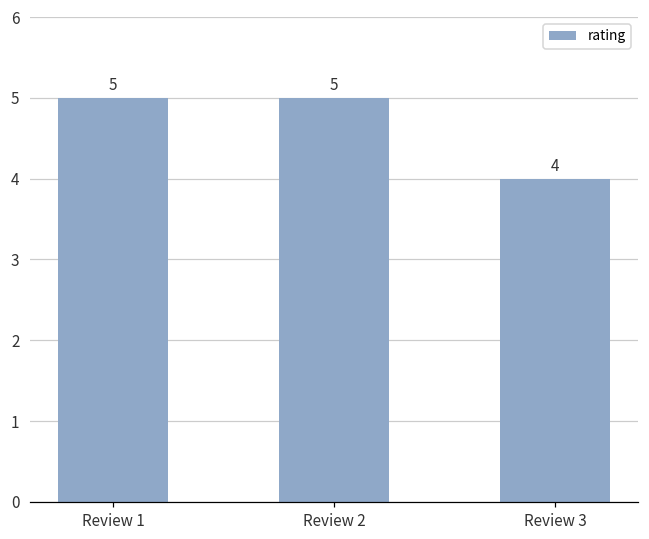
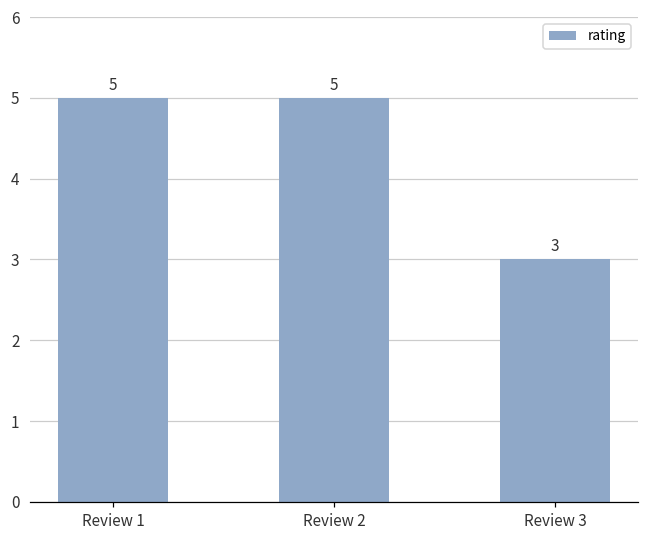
Review 3: 4 -> 3
